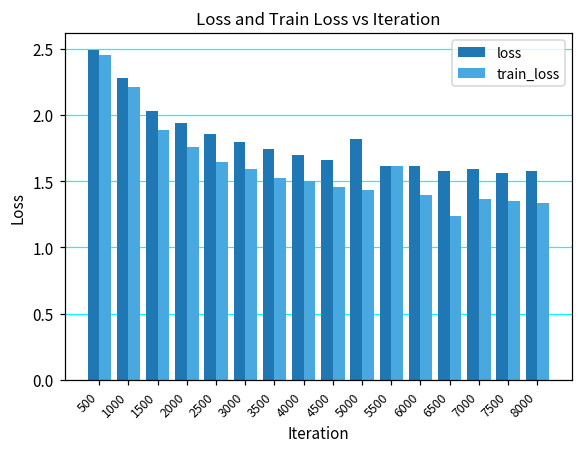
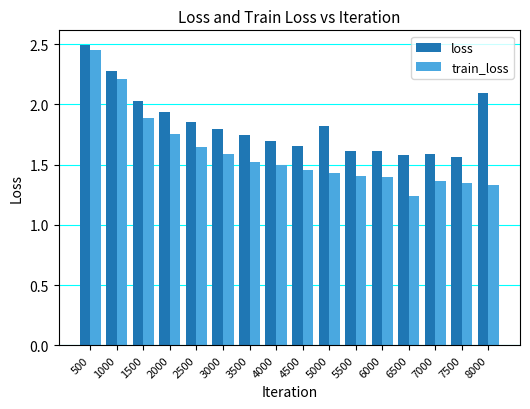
train_loss, 5500: 1.62 -> 1.40
loss, 8000: 1.58 -> 2.10
